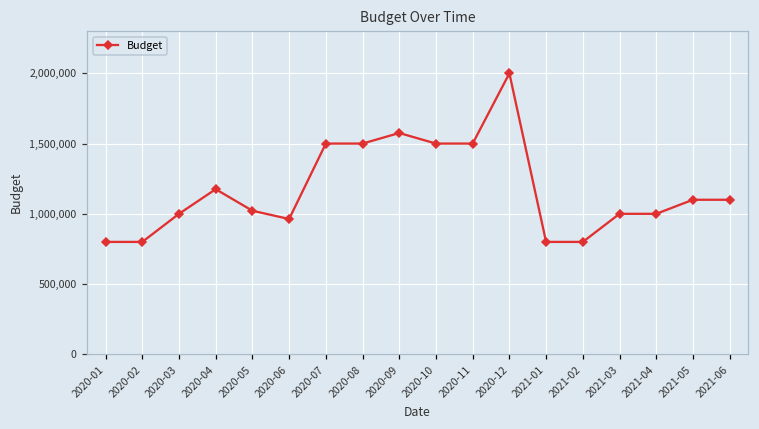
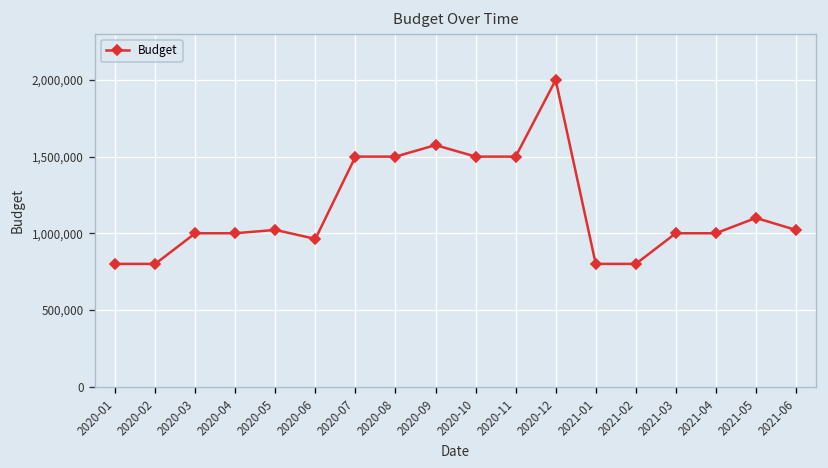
2020-04: 1,180,000 -> 1,000,000
2021-06: 1,100,000 -> 1,020,000
